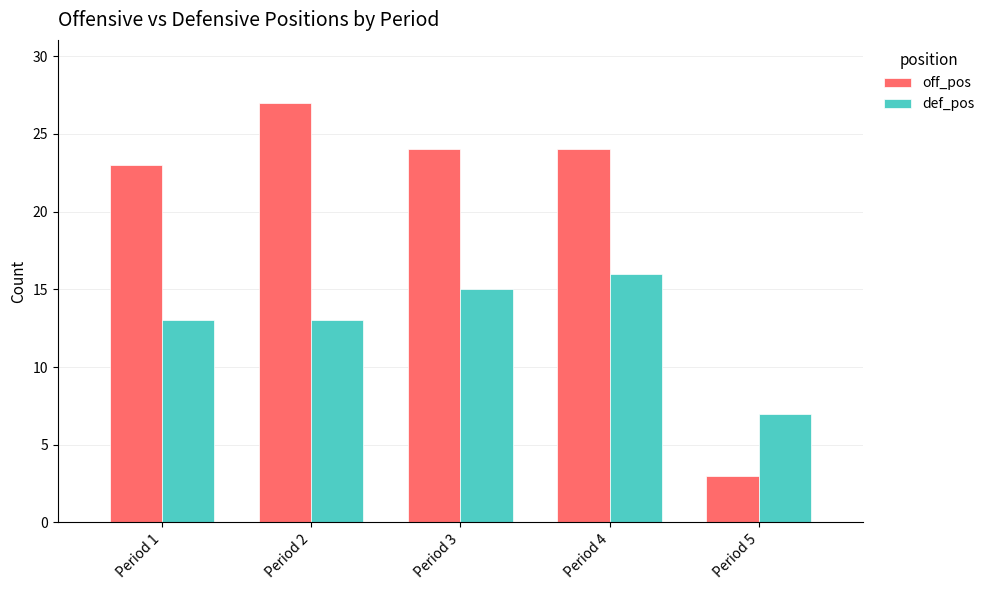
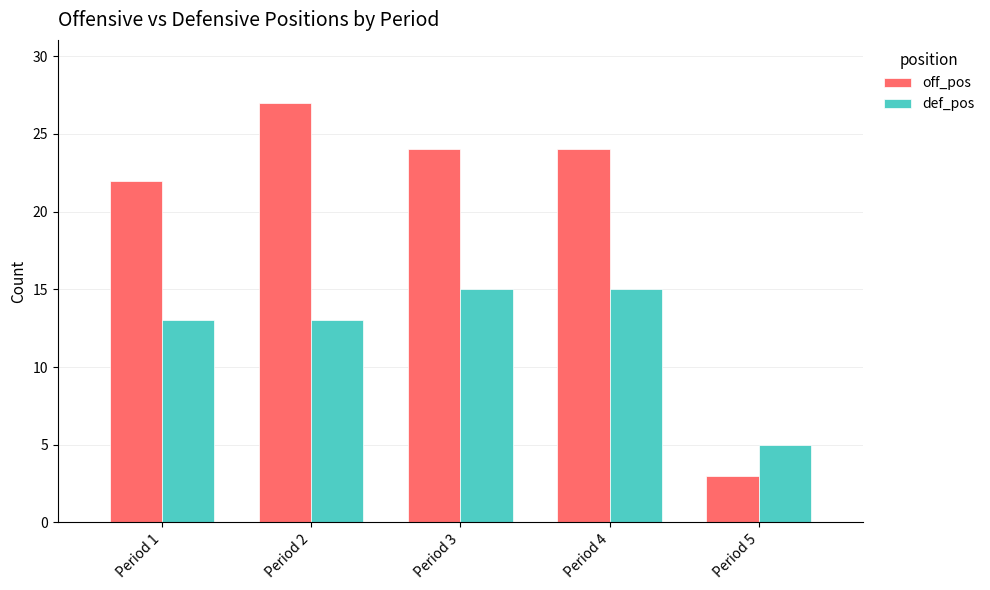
off_pos, Period 1: 23 -> 22
def_pos, Period 4: 16 -> 15
def_pos, Period 5: 7 -> 5
